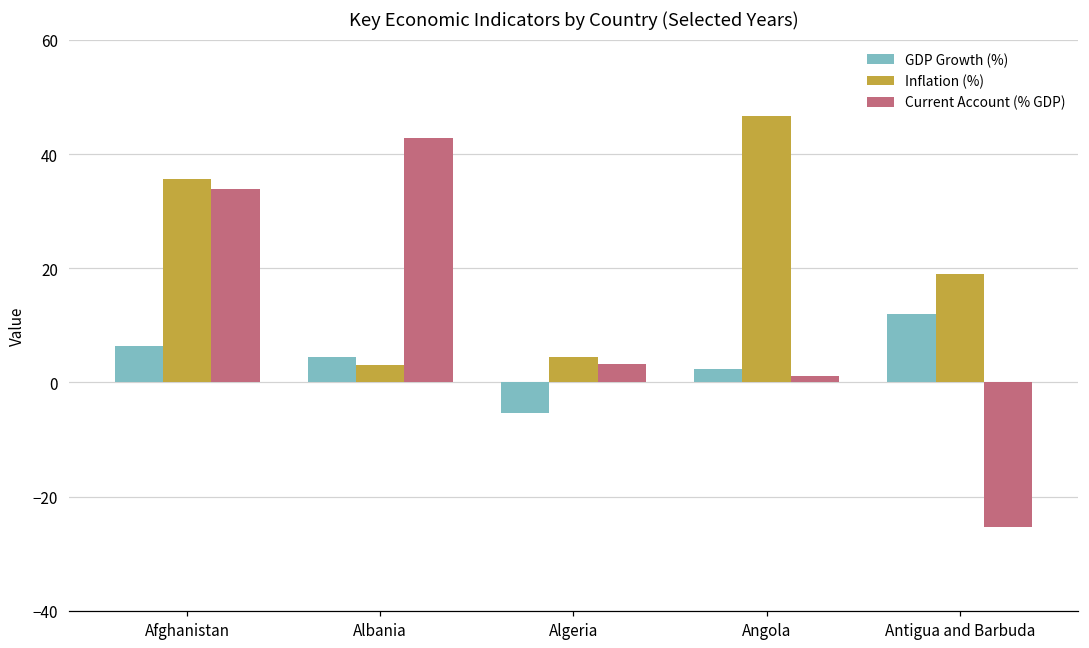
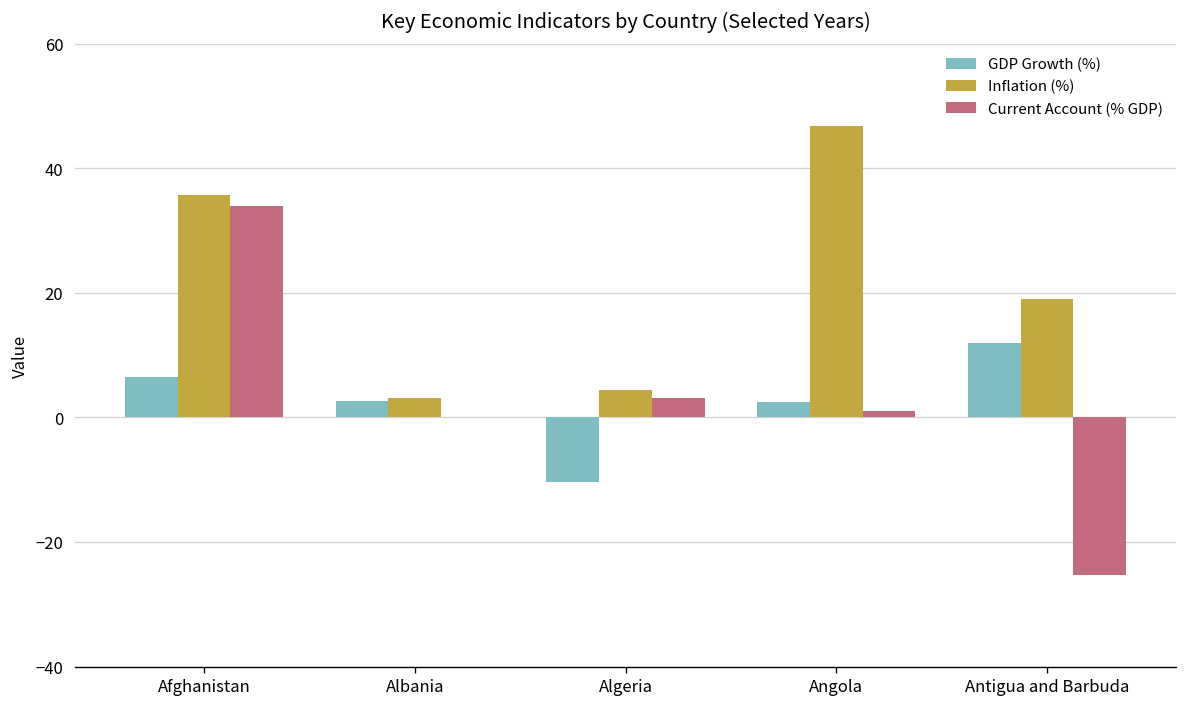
GDP Growth (%), Albania: 5 -> 3
Current Account (% GDP), Albania: 43 -> 0
GDP Growth (%), Algeria: -5 -> -10
